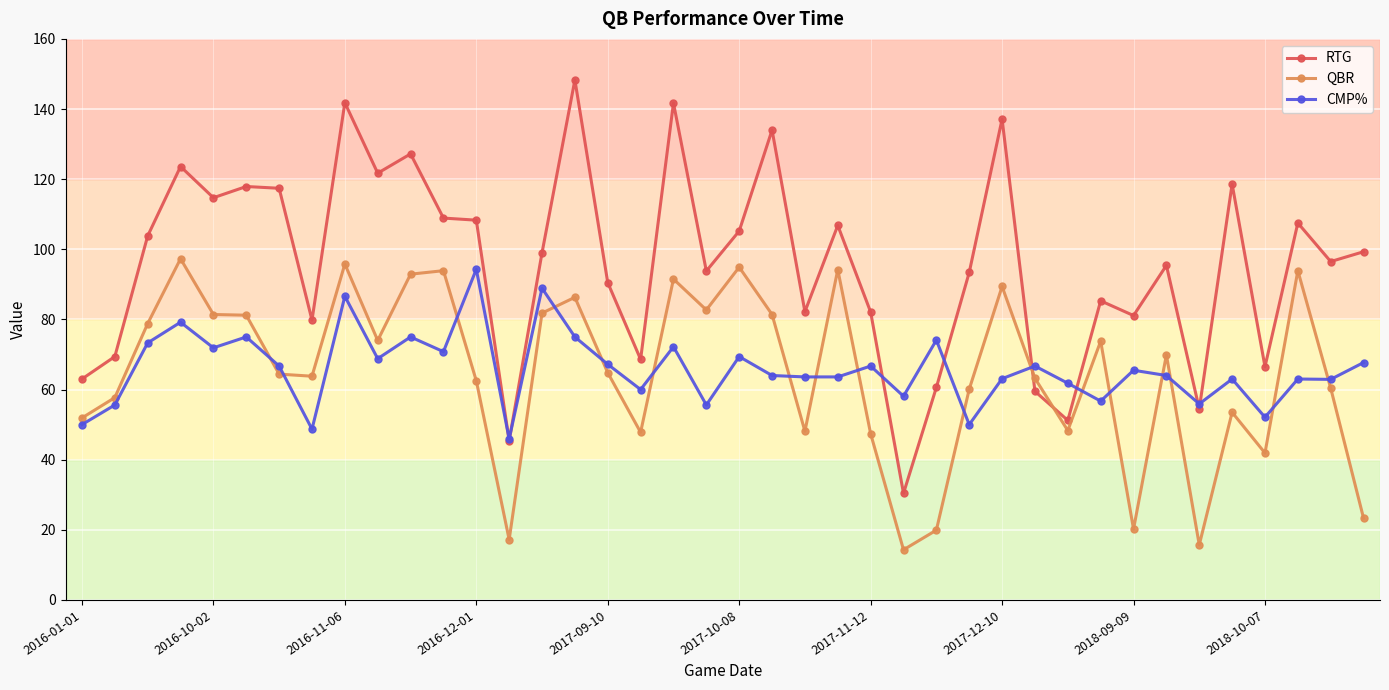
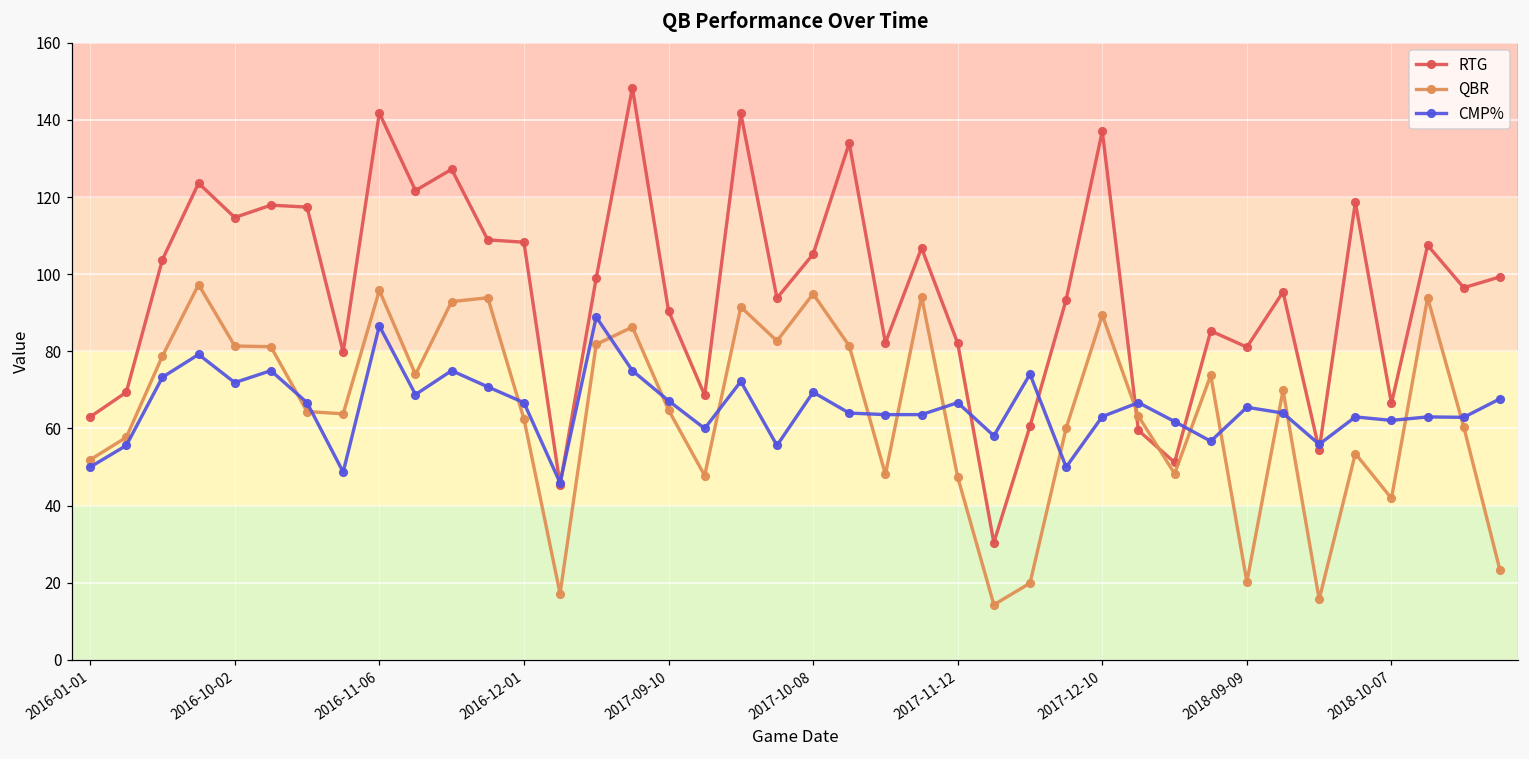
CMP%, 2016-12-01: 94 -> 67
CMP%, 2018-10-07: 52 -> 62
